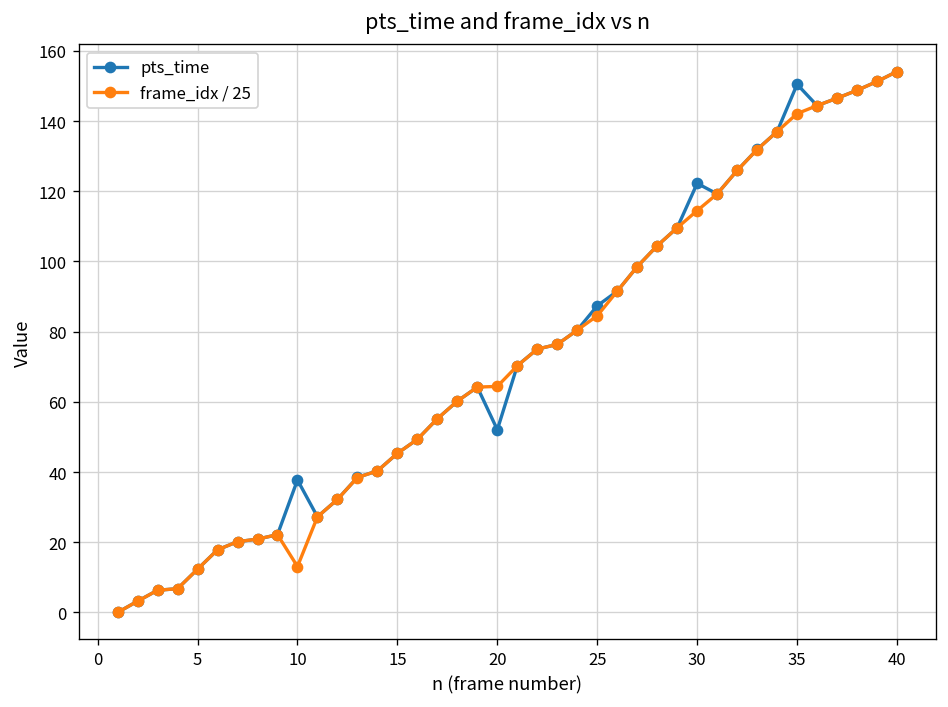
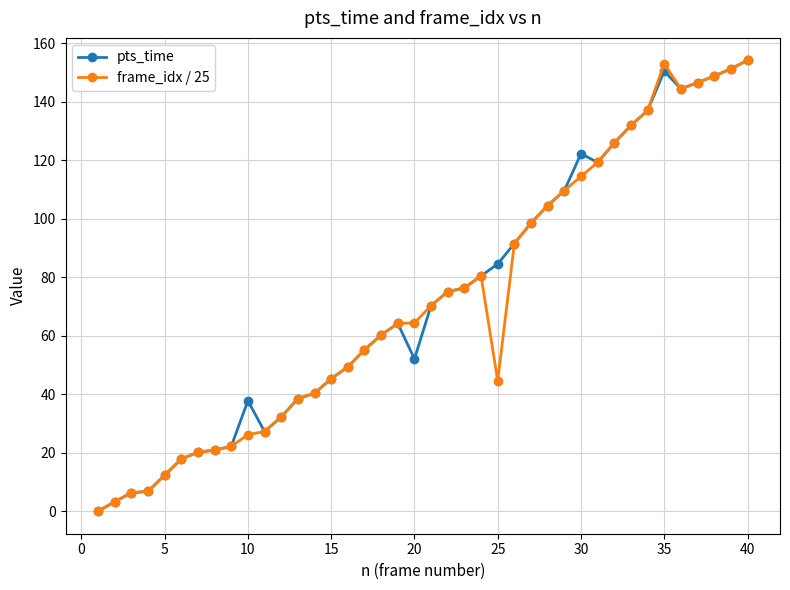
frame_idx / 25, 10: 13 -> 26
pts_time, 25: 87 -> 85
frame_idx / 25, 25: 85 -> 45
frame_idx / 25, 35: 142 -> 153
